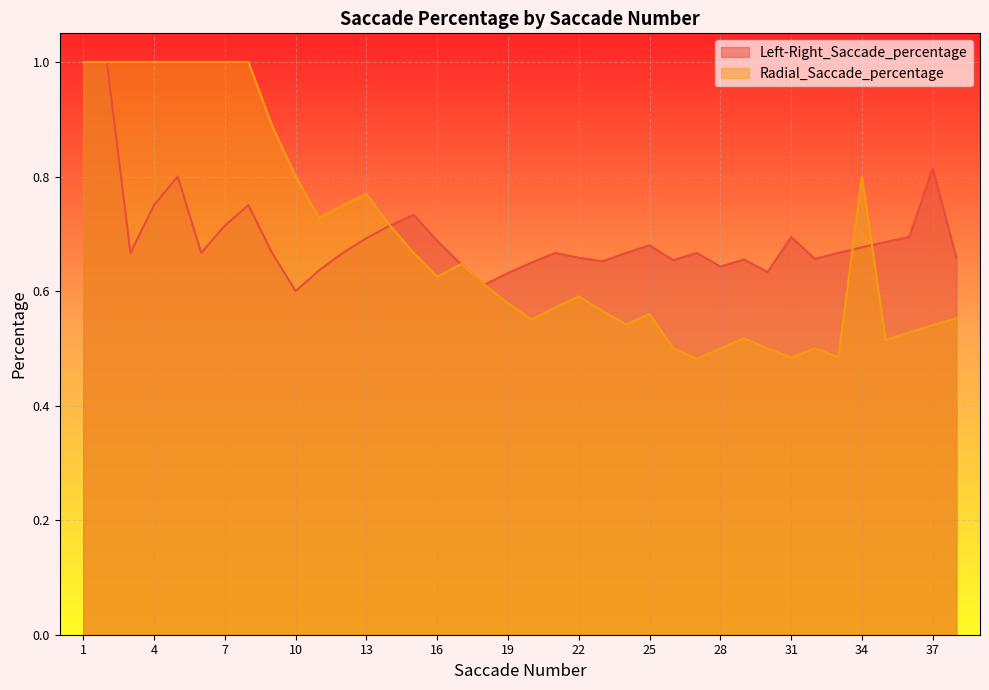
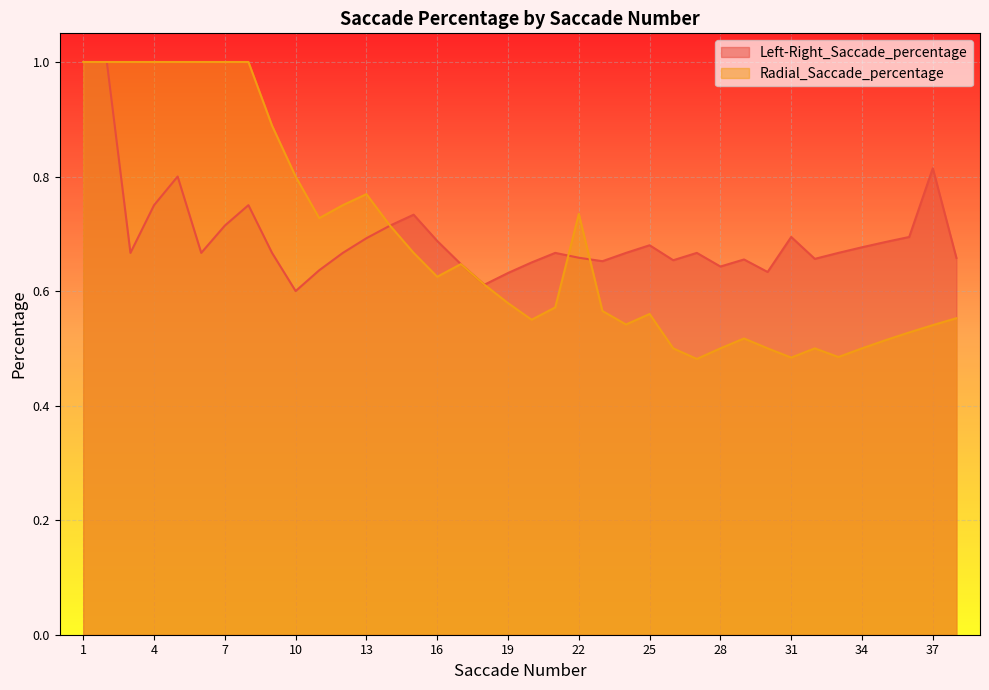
Radial_Saccade_percentage, 22: 0.59 -> 0.73
Radial_Saccade_percentage, 34: 0.8 -> 0.5
